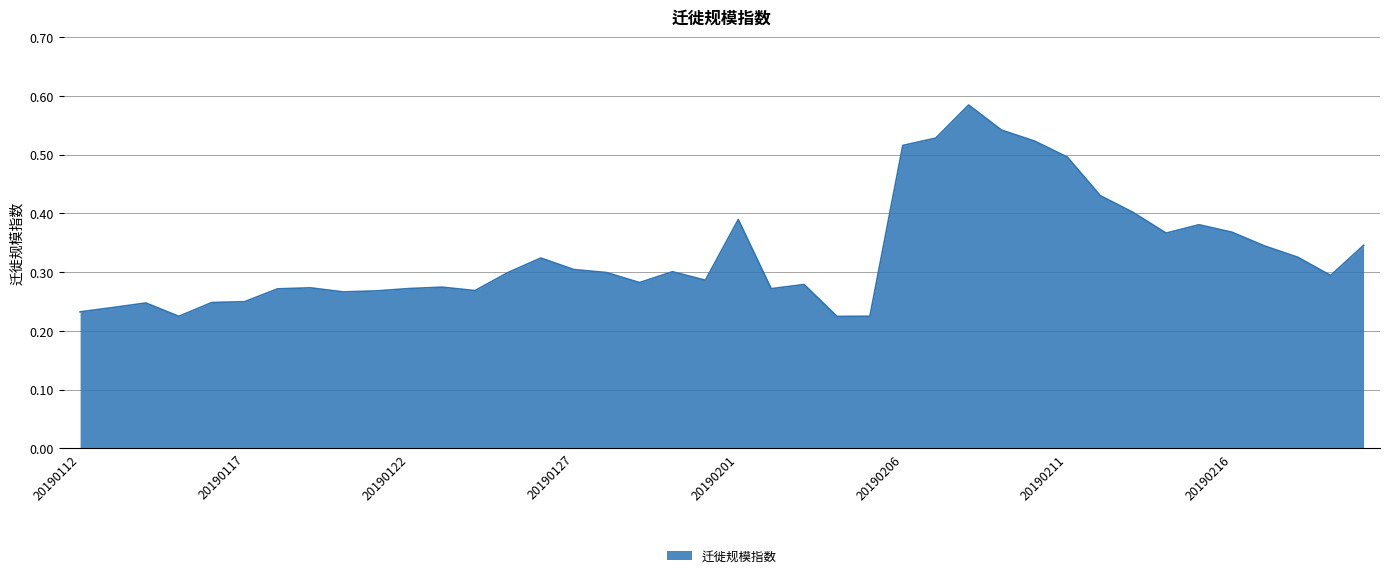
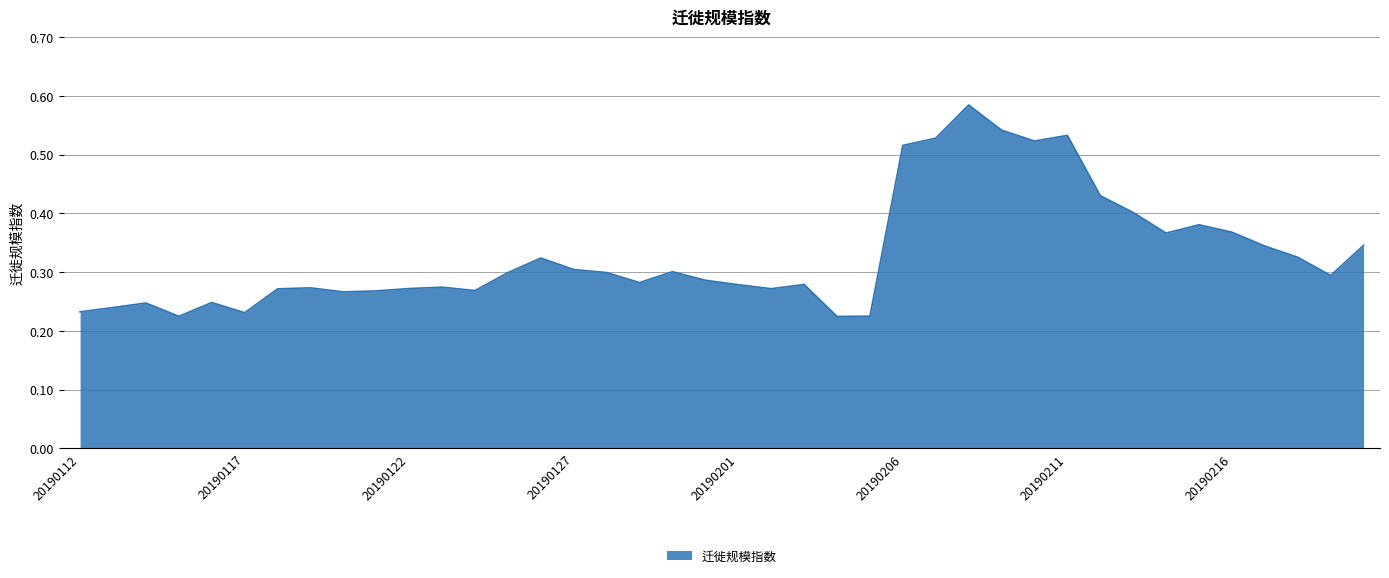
20190117: 0.25 -> 0.23
20190201: 0.39 -> 0.28
20190211: 0.50 -> 0.53
